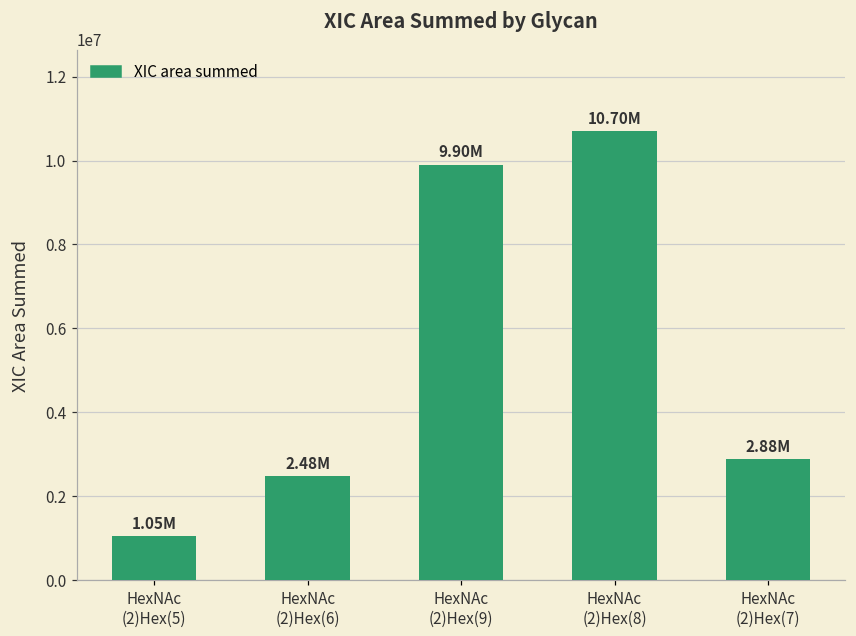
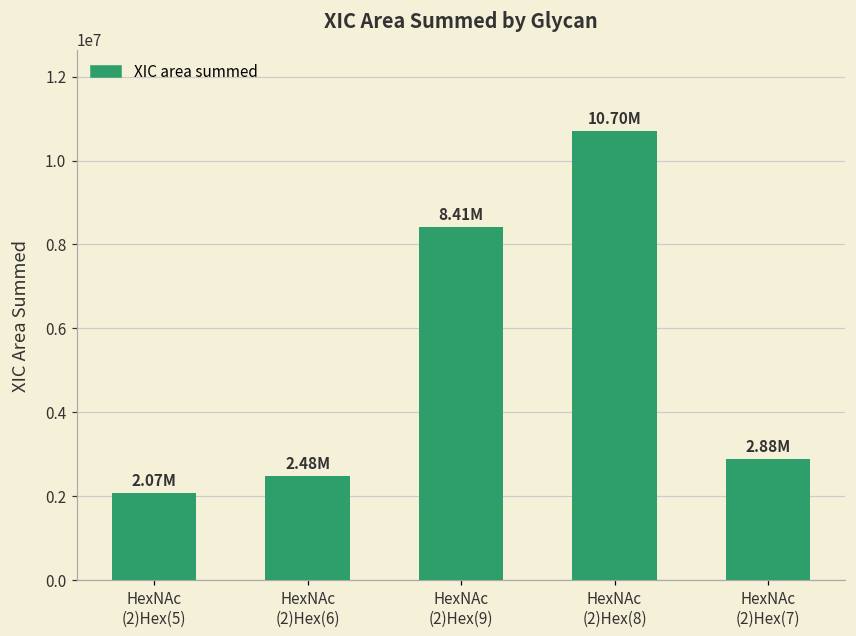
HexNAc (2)Hex(5): 1.05M -> 2.07M
HexNAc (2)Hex(9): 9.90M -> 8.41M
